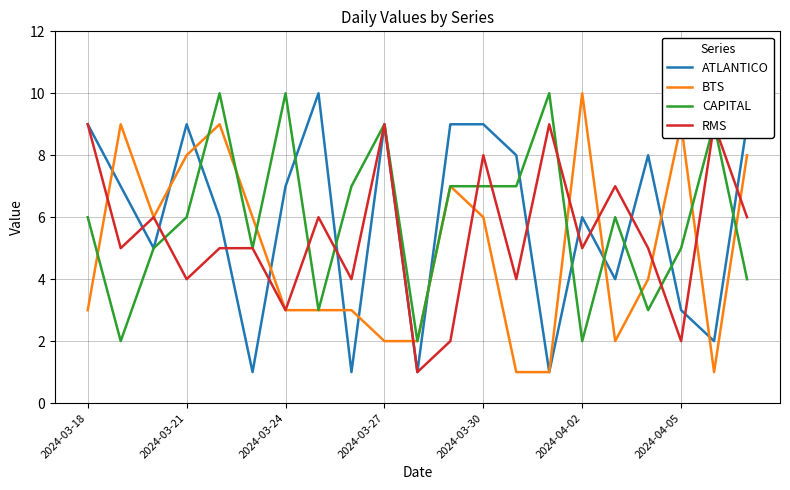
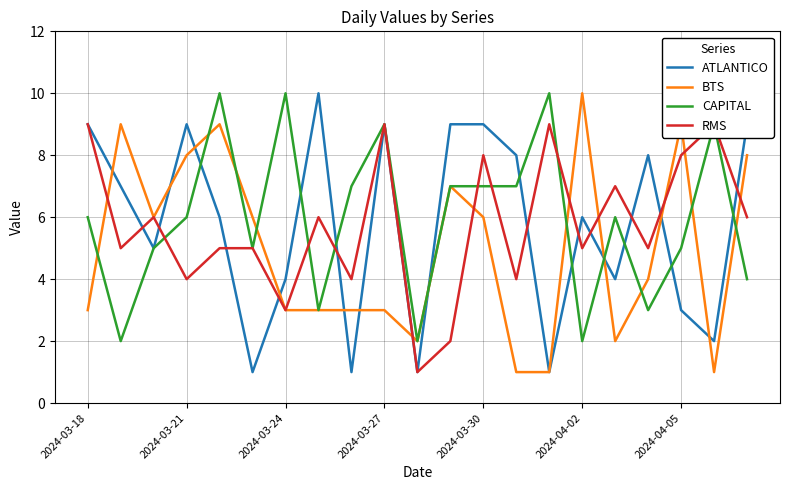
ATLANTICO, 2024-03-24: 7 -> 4
BTS, 2024-03-27: 2 -> 3
RMS, 2024-04-05: 2 -> 8
